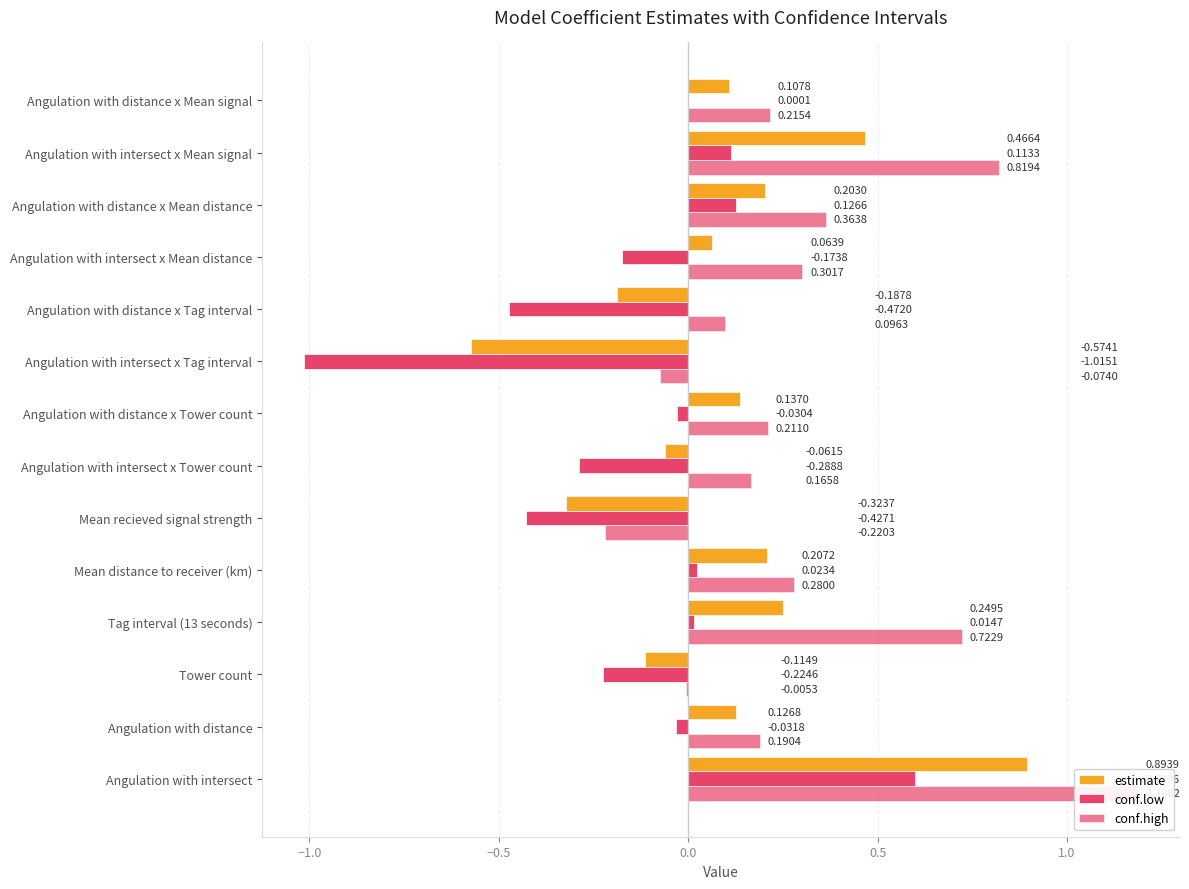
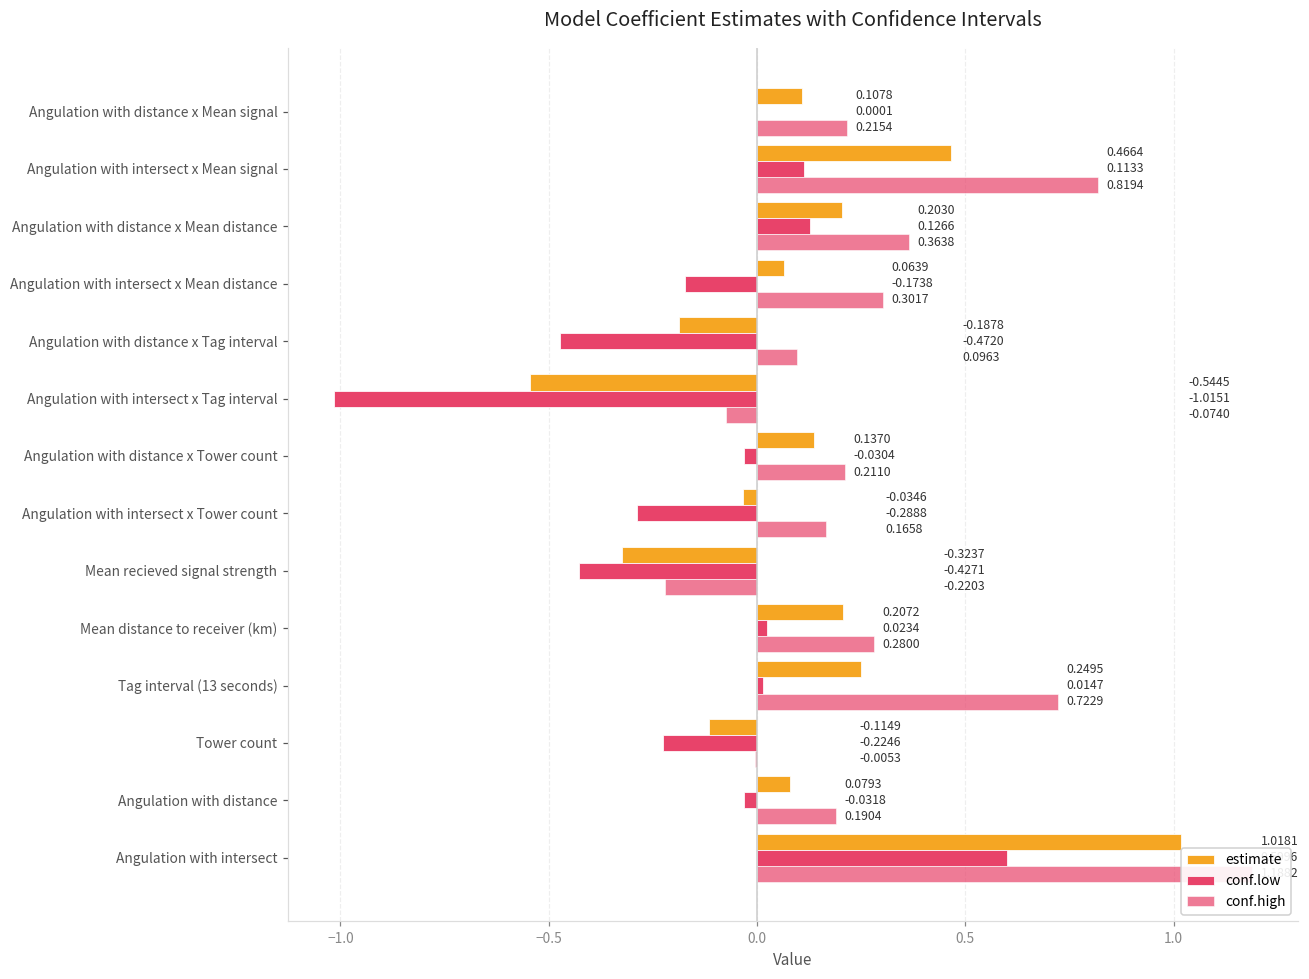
estimate, Angulation with intersect x Tag interval: -0.5741 -> -0.5445
estimate, Angulation with intersect x Tower count: -0.0615 -> -0.0346
estimate, Angulation with distance: 0.1268 -> 0.0793
estimate, Angulation with intersect: 0.8939 -> 1.0181
